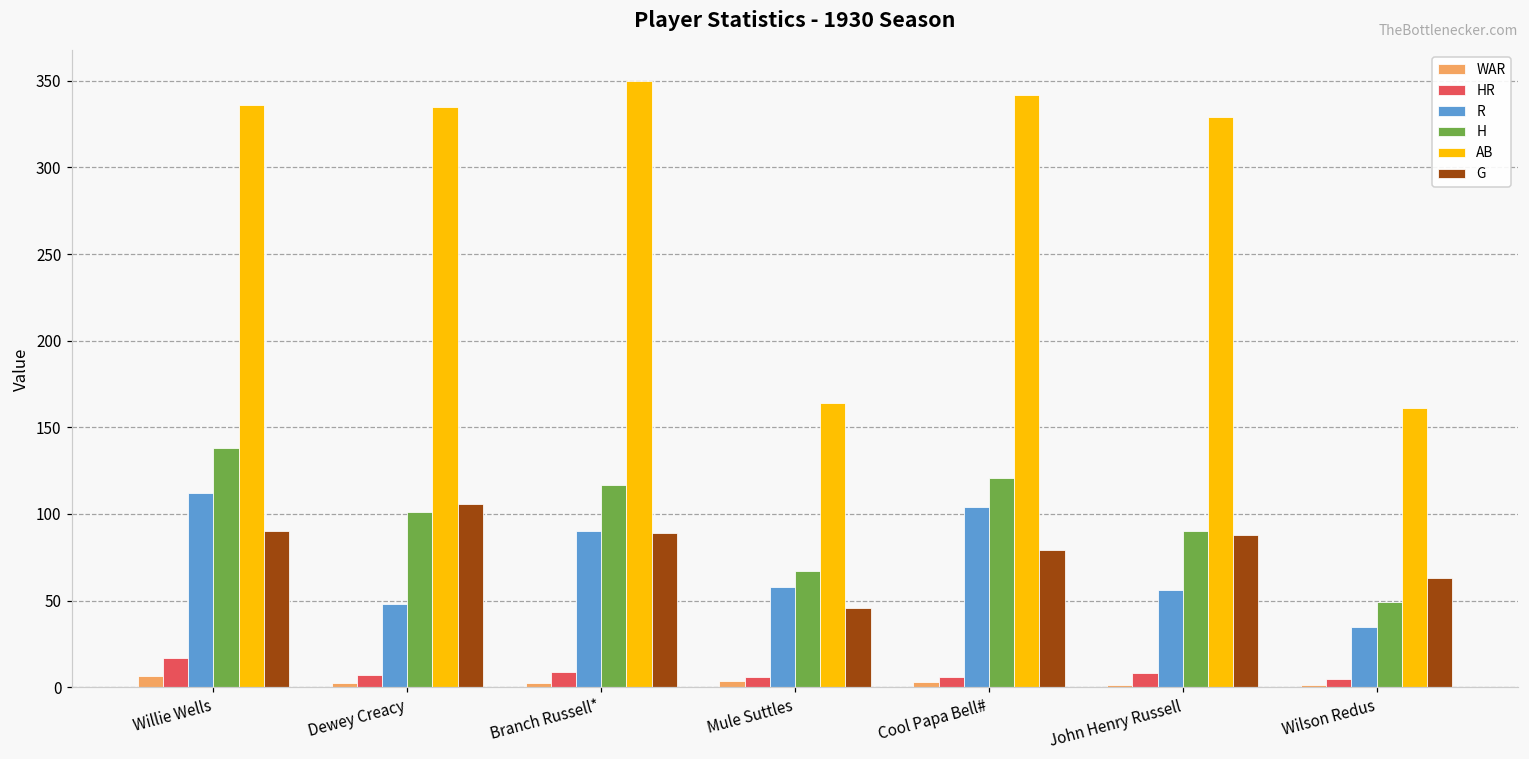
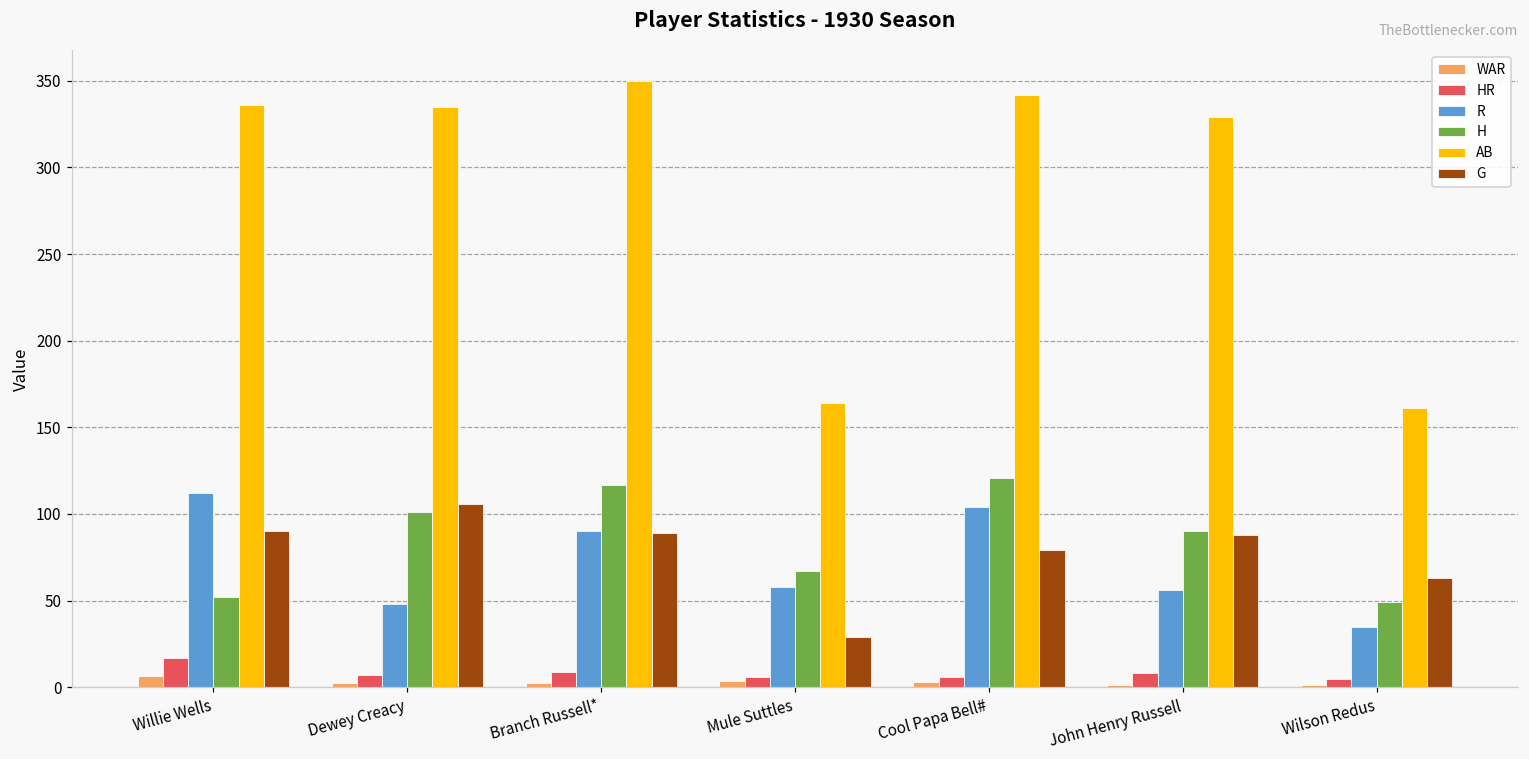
H, Willie Wells: 138 -> 52
G, Mule Suttles: 46 -> 29
